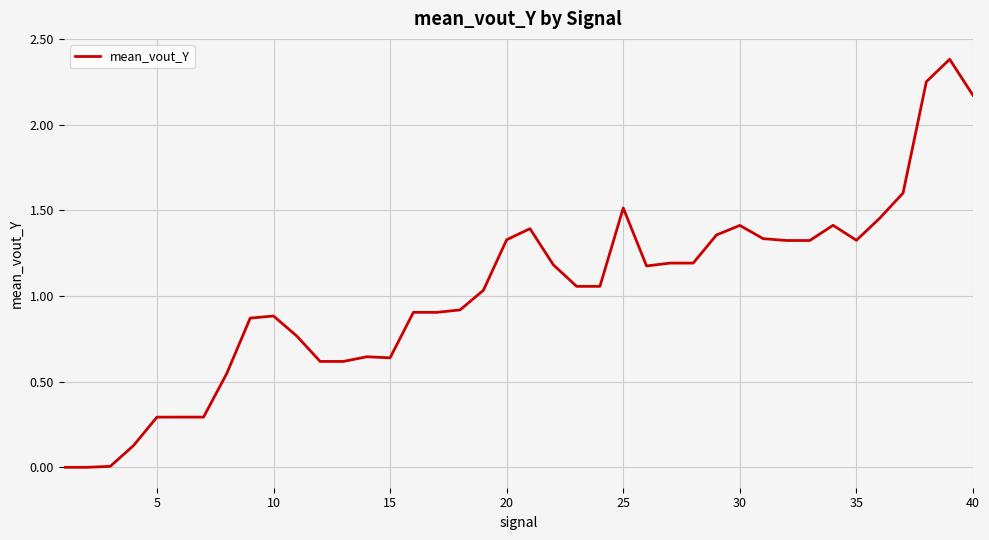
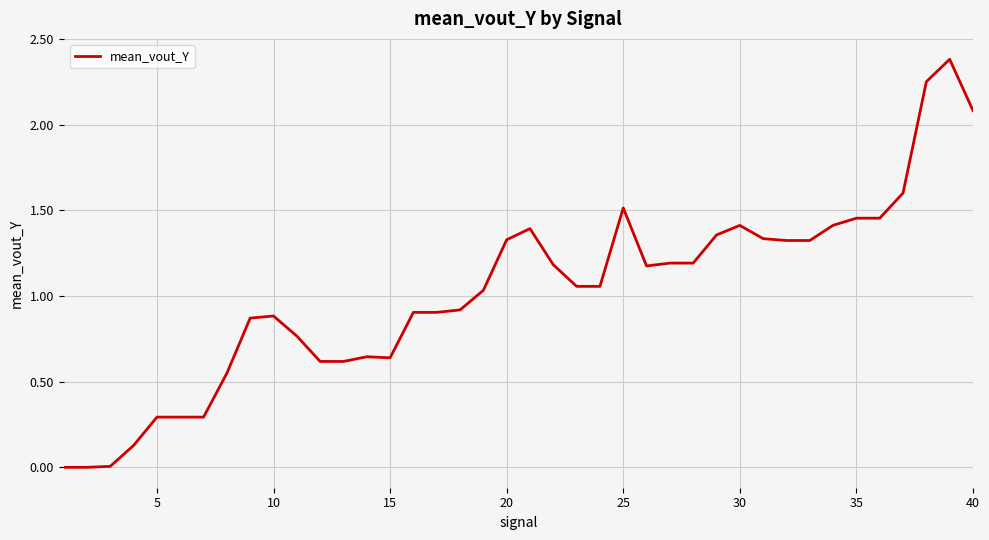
35: 1.33 -> 1.45
40: 2.17 -> 2.08
